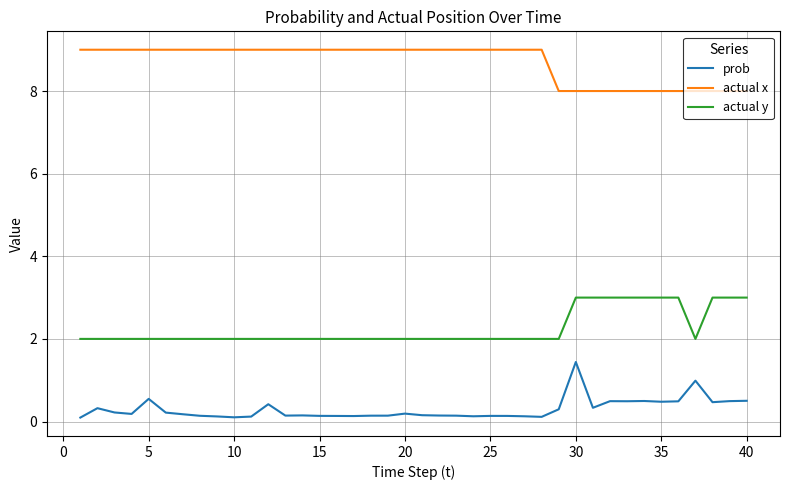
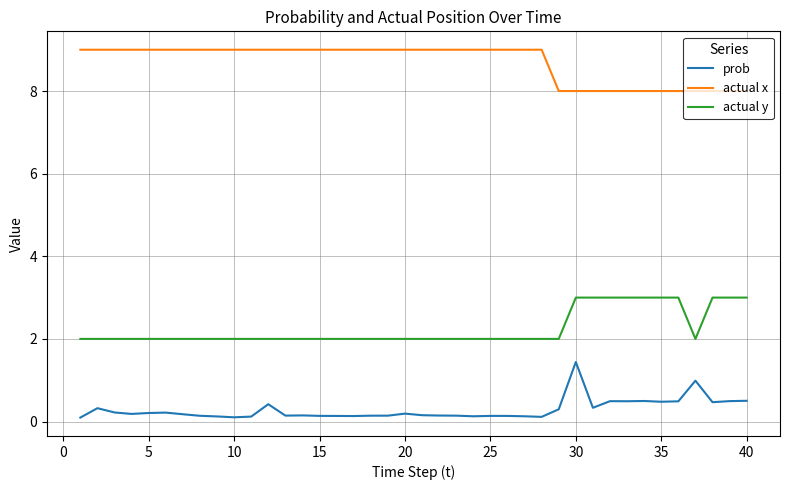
prob, 5: 0.5 -> 0.2
